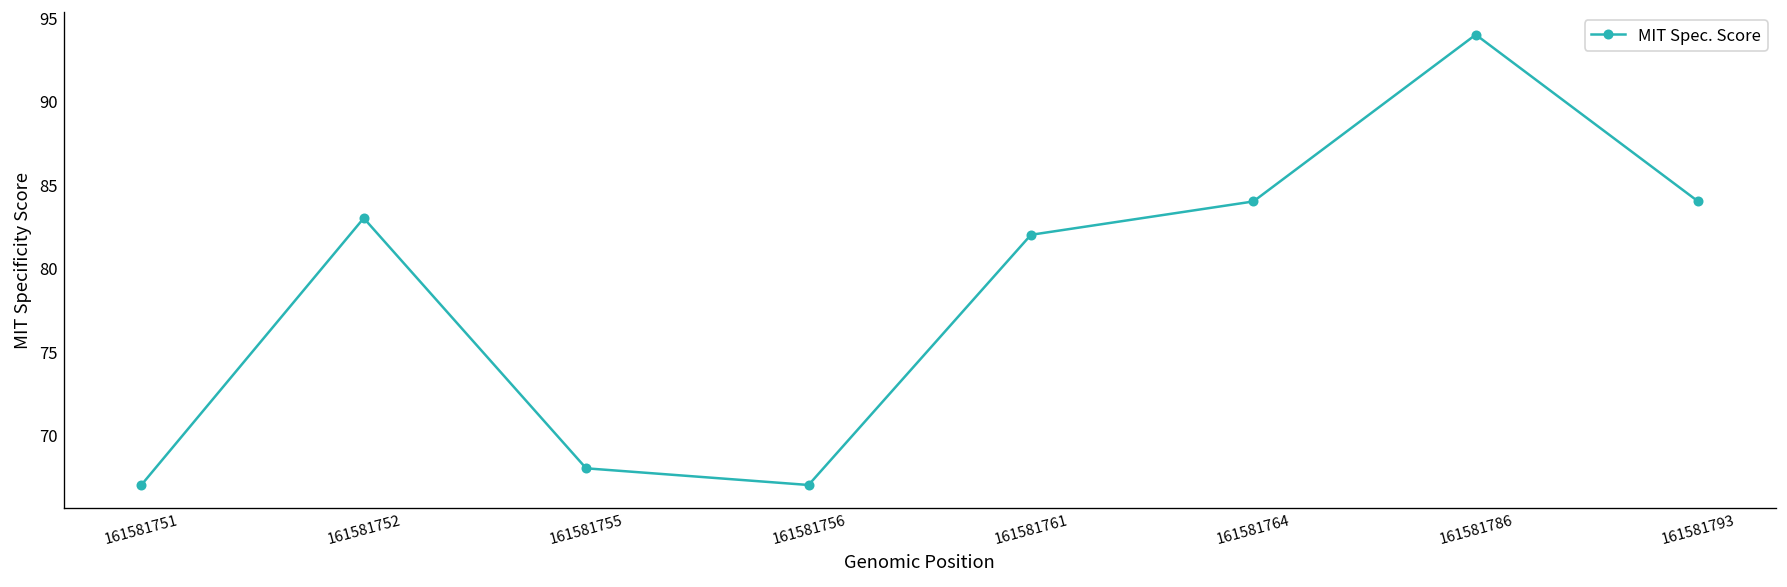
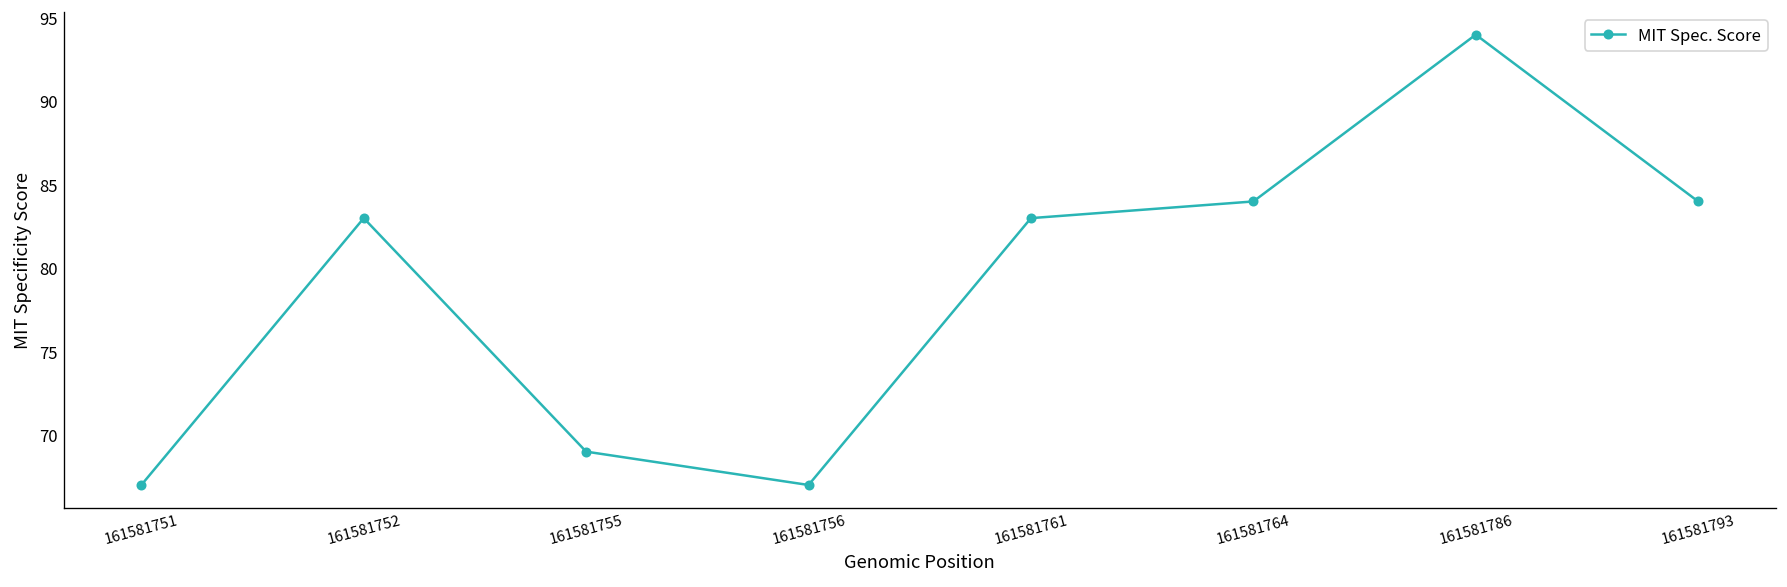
161581755: 68 -> 69
161581761: 82 -> 83
